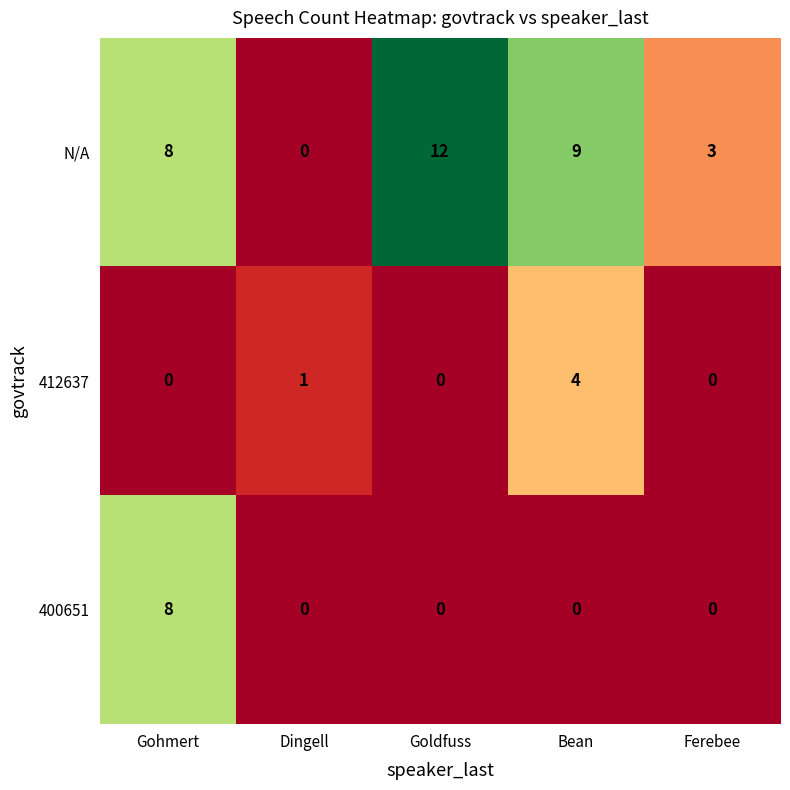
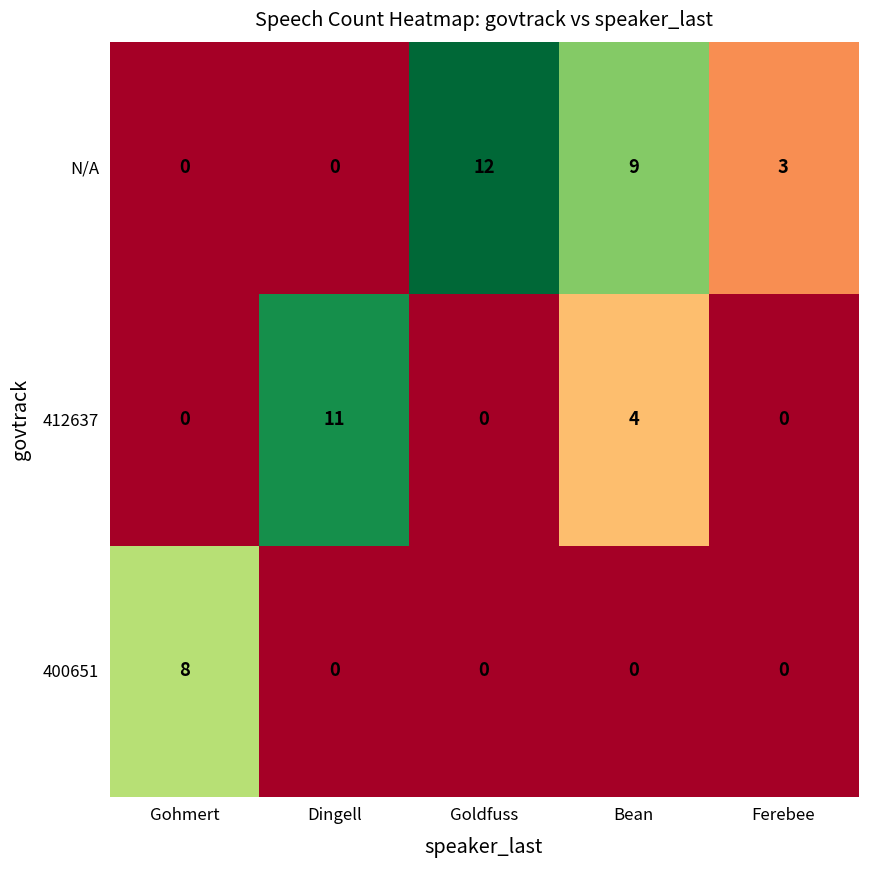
N/A, Gohmert: 8 -> 0
412637, Dingell: 1 -> 11
